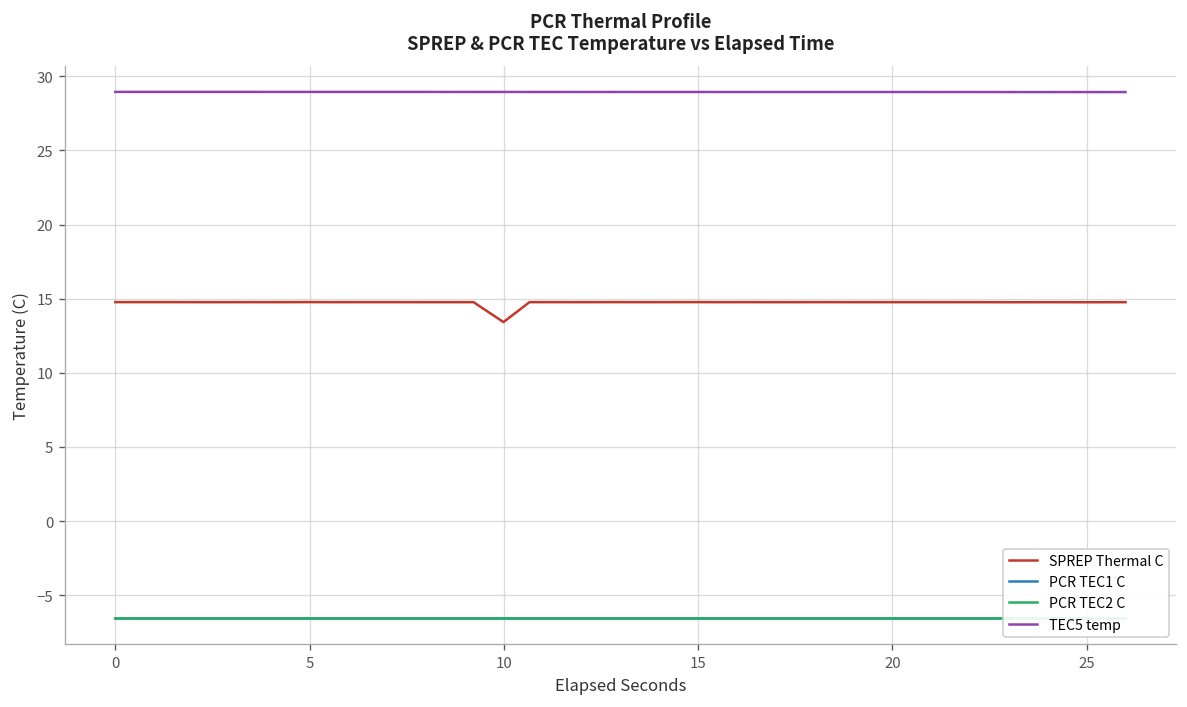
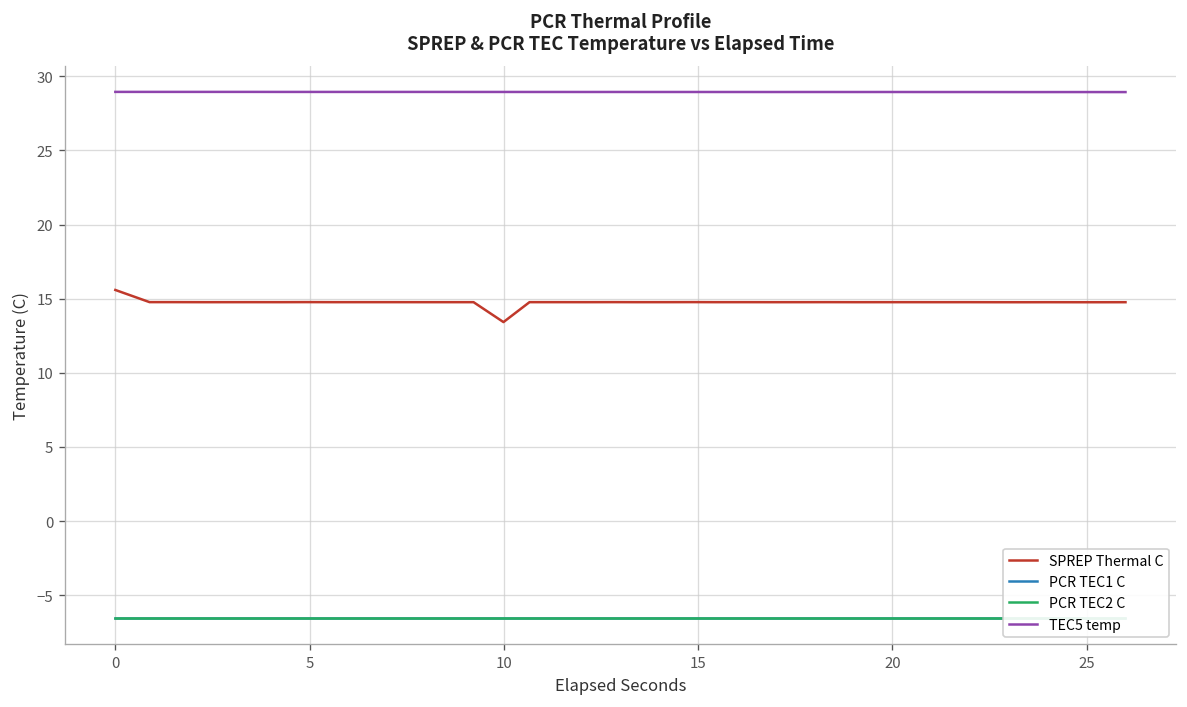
SPREP Thermal C, 0: 14.8 -> 15.6
